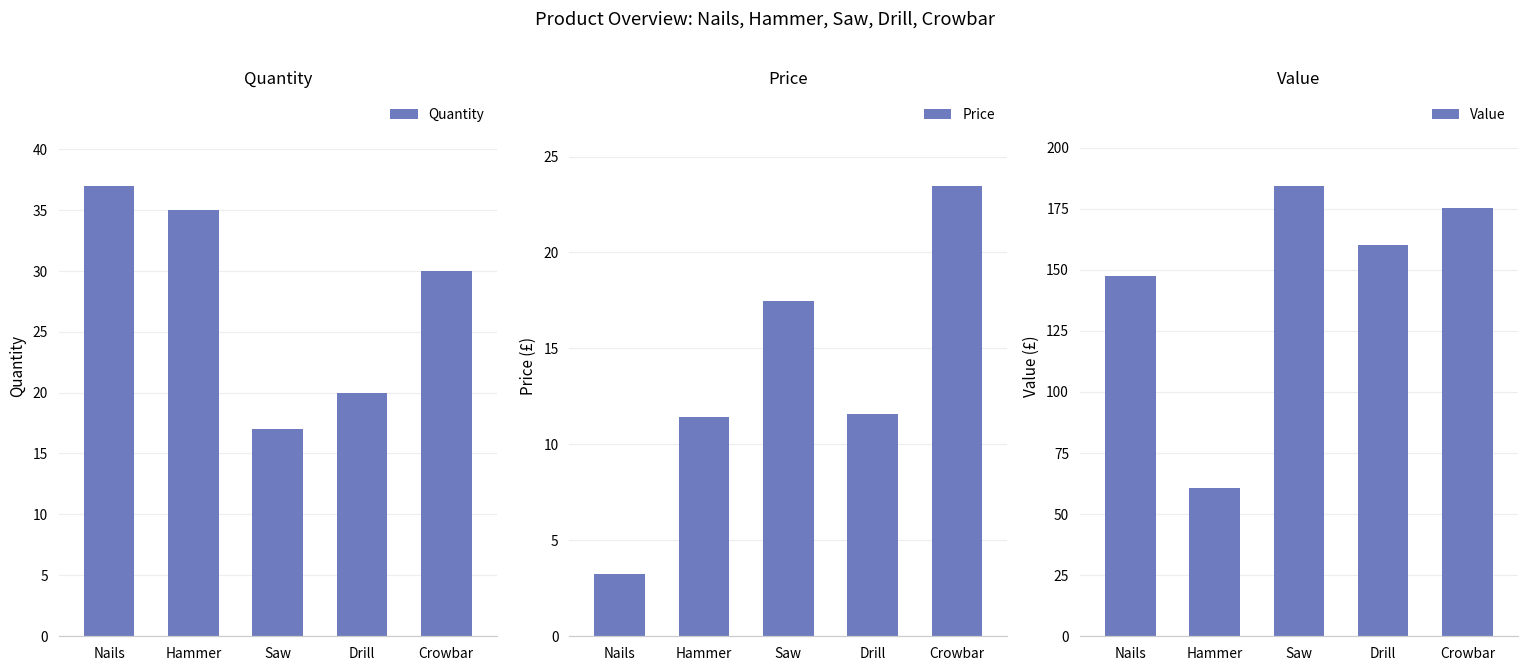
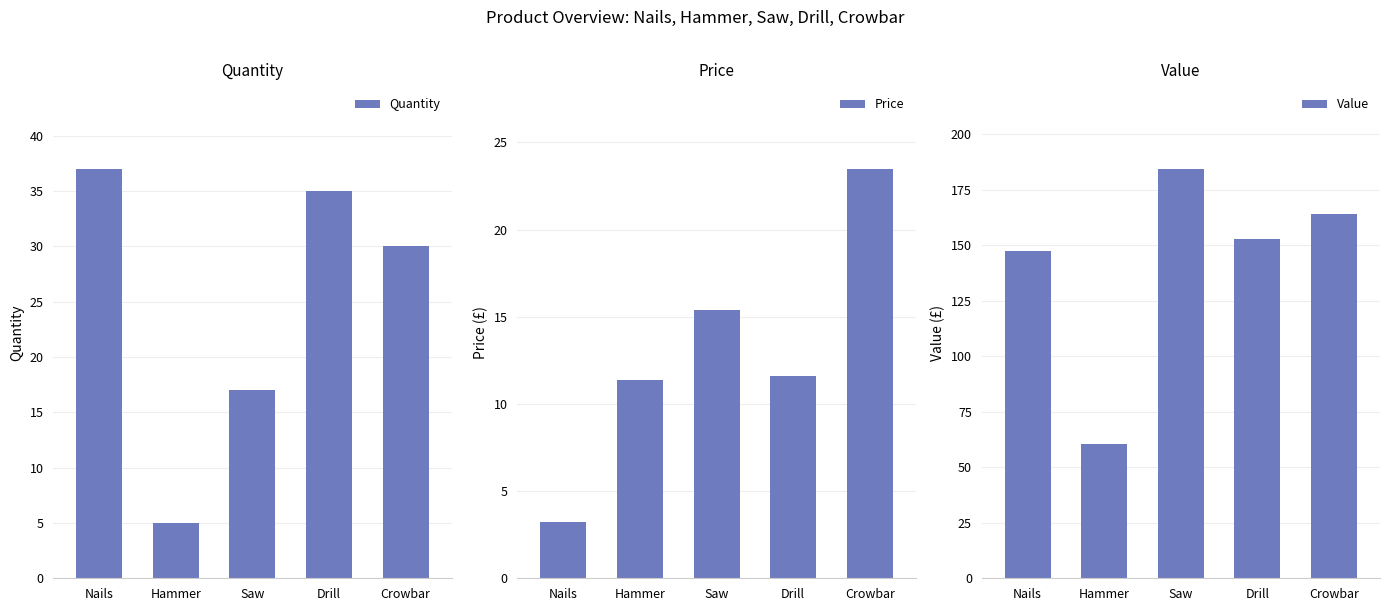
Quantity, Hammer: 35 -> 5
Quantity, Drill: 20 -> 35
Price, Saw: 17.5 -> 15.4
Value, Drill: 160 -> 153
Value, Crowbar: 175 -> 164
